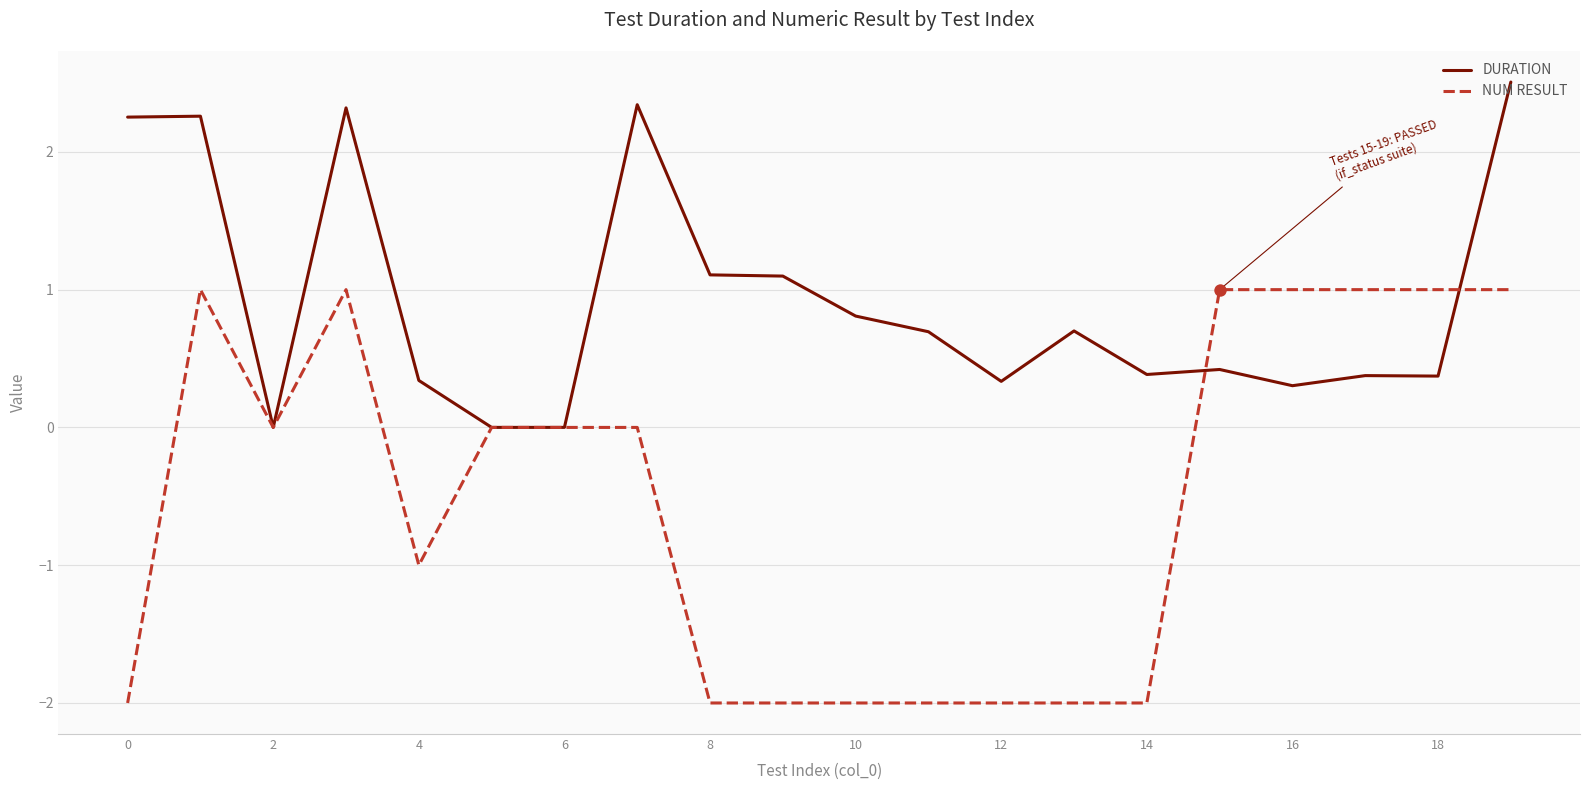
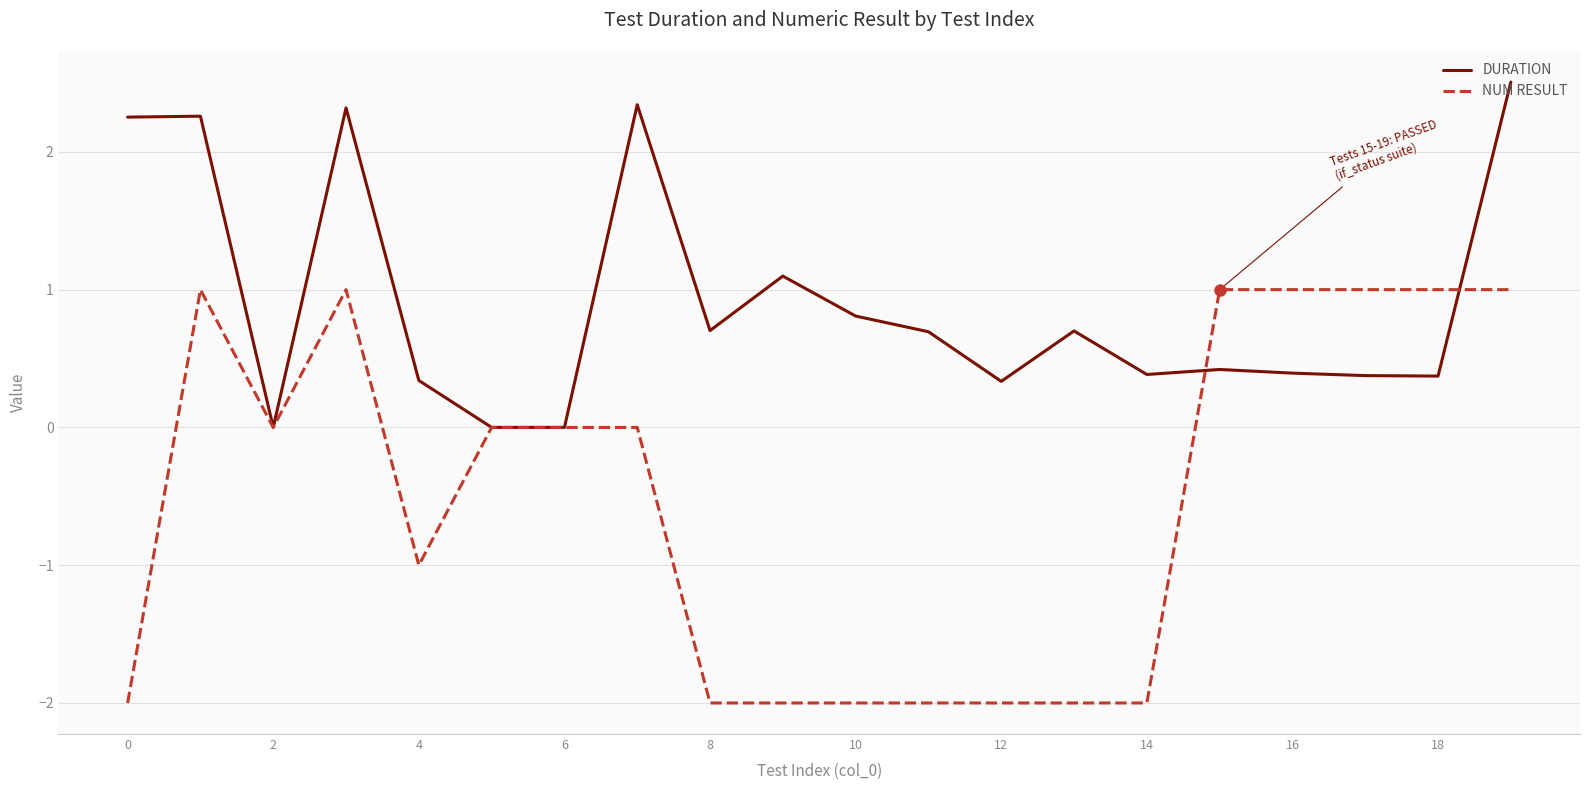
DURATION, 8: 1.11 -> 0.70
DURATION, 16: 0.30 -> 0.39
